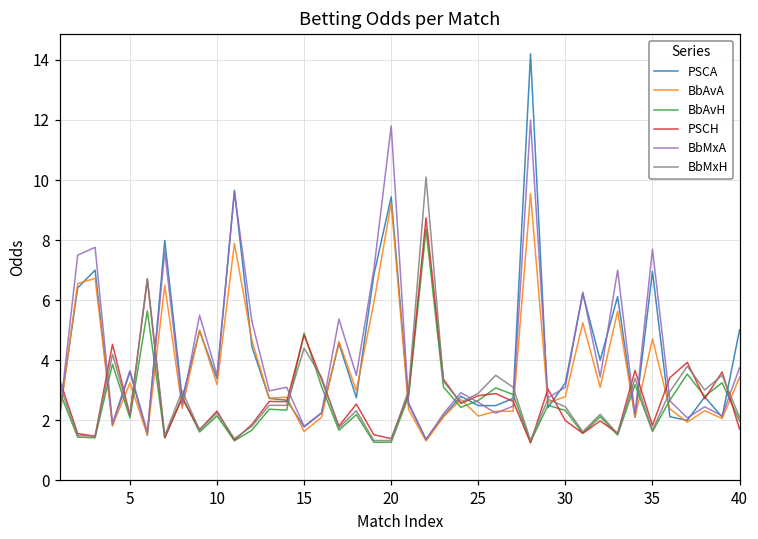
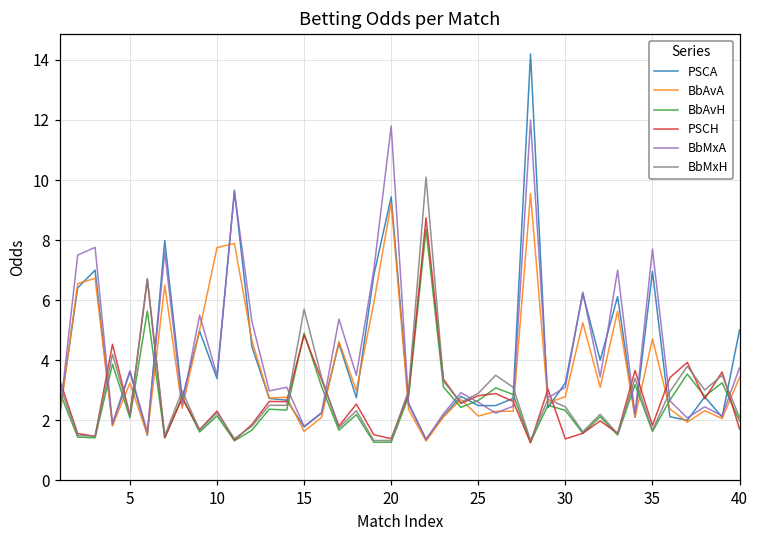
BbAvA, 10: 3.2 -> 7.8
BbMxH, 15: 4.4 -> 5.7
PSCH, 30: 2.0 -> 1.4
